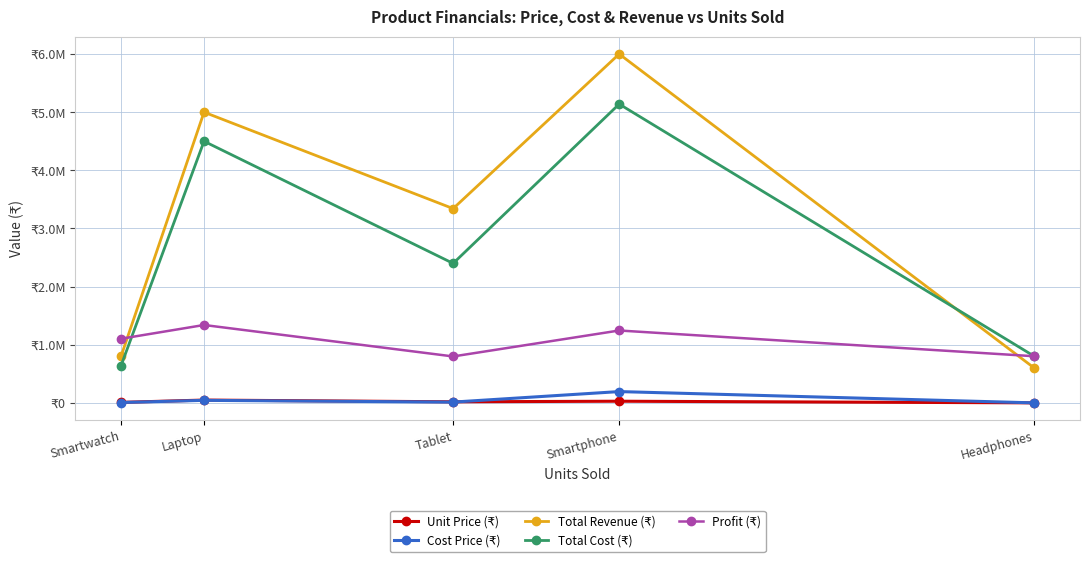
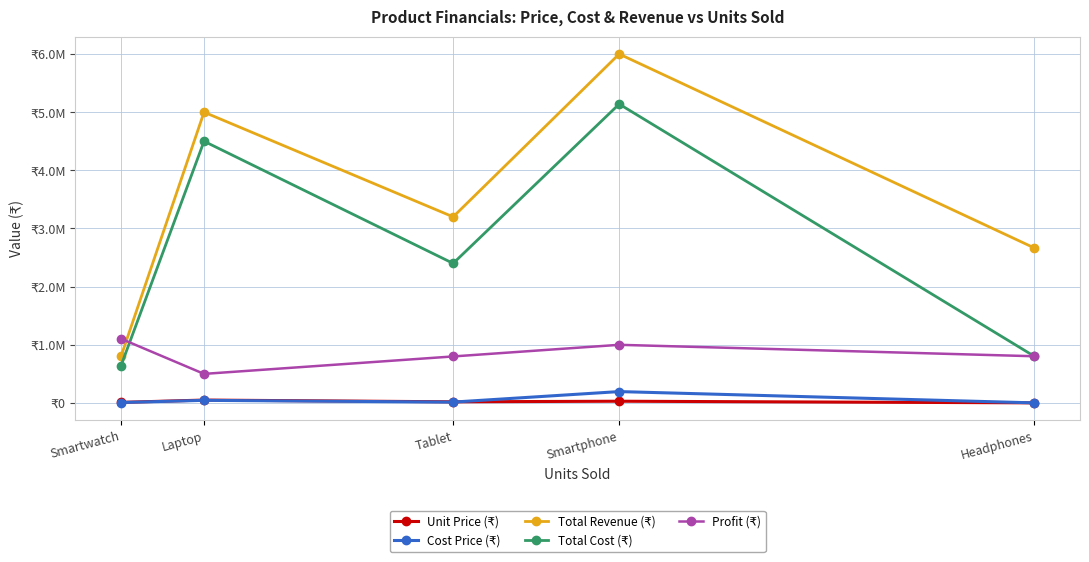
Profit (₹), Laptop: ₹1300000 -> ₹500000
Total Revenue (₹), Tablet: ₹3300000 -> ₹3200000
Profit (₹), Smartphone: ₹1200000 -> ₹1000000
Total Revenue (₹), Headphones: ₹600000 -> ₹2700000
